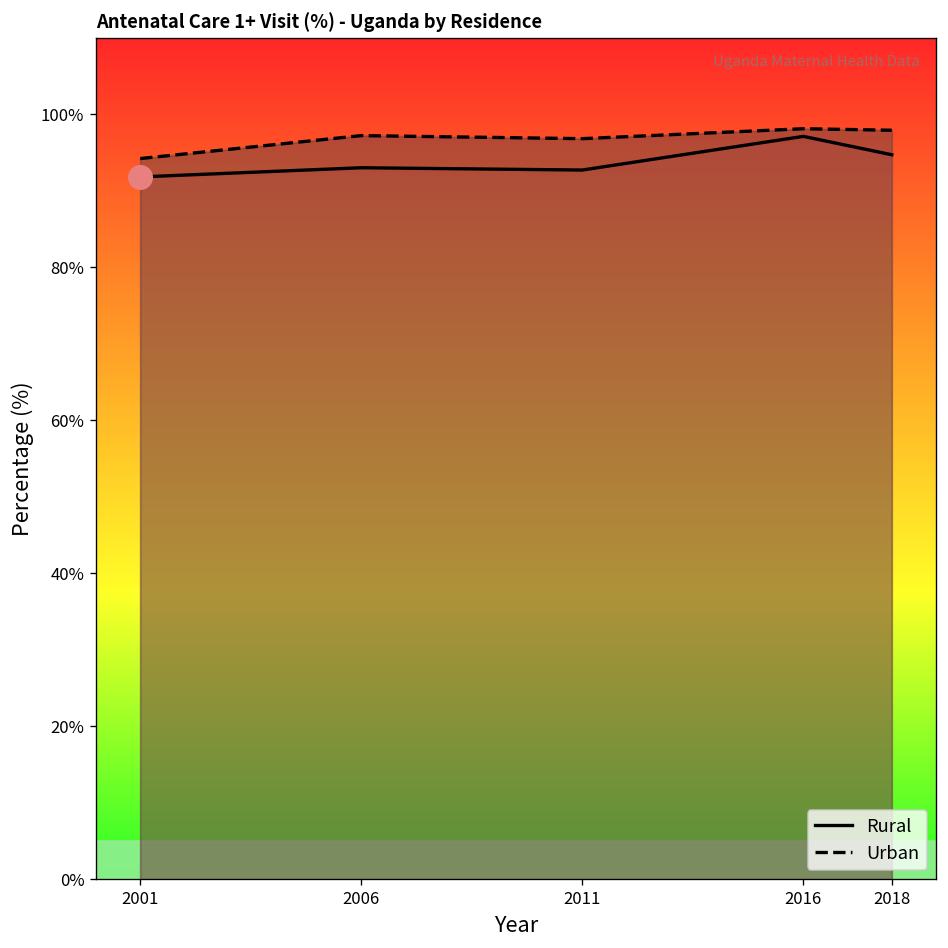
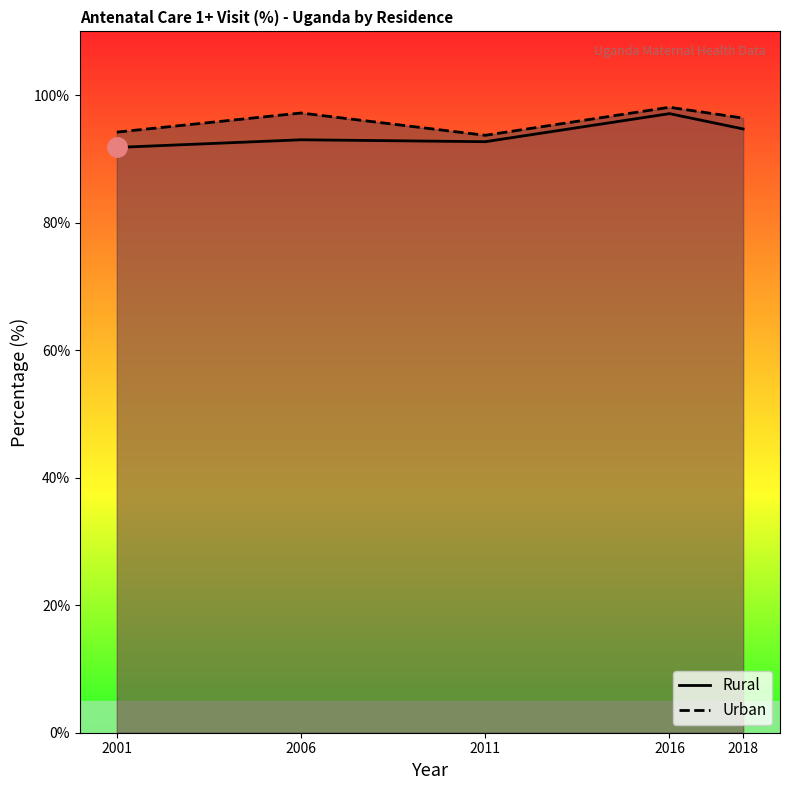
Urban, 2011: 97% -> 94%
Urban, 2018: 98% -> 96%
